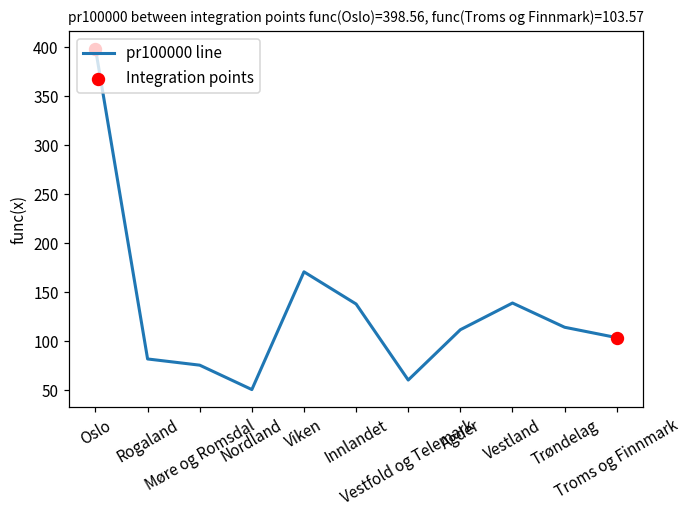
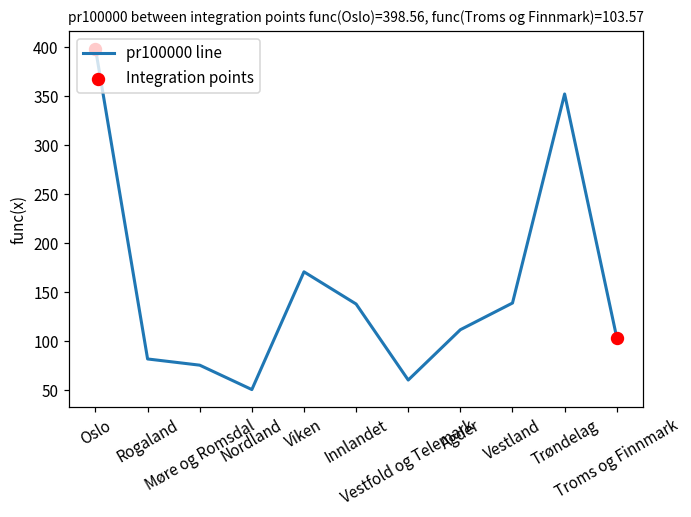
pr100000 line, Trøndelag: 110 -> 350
